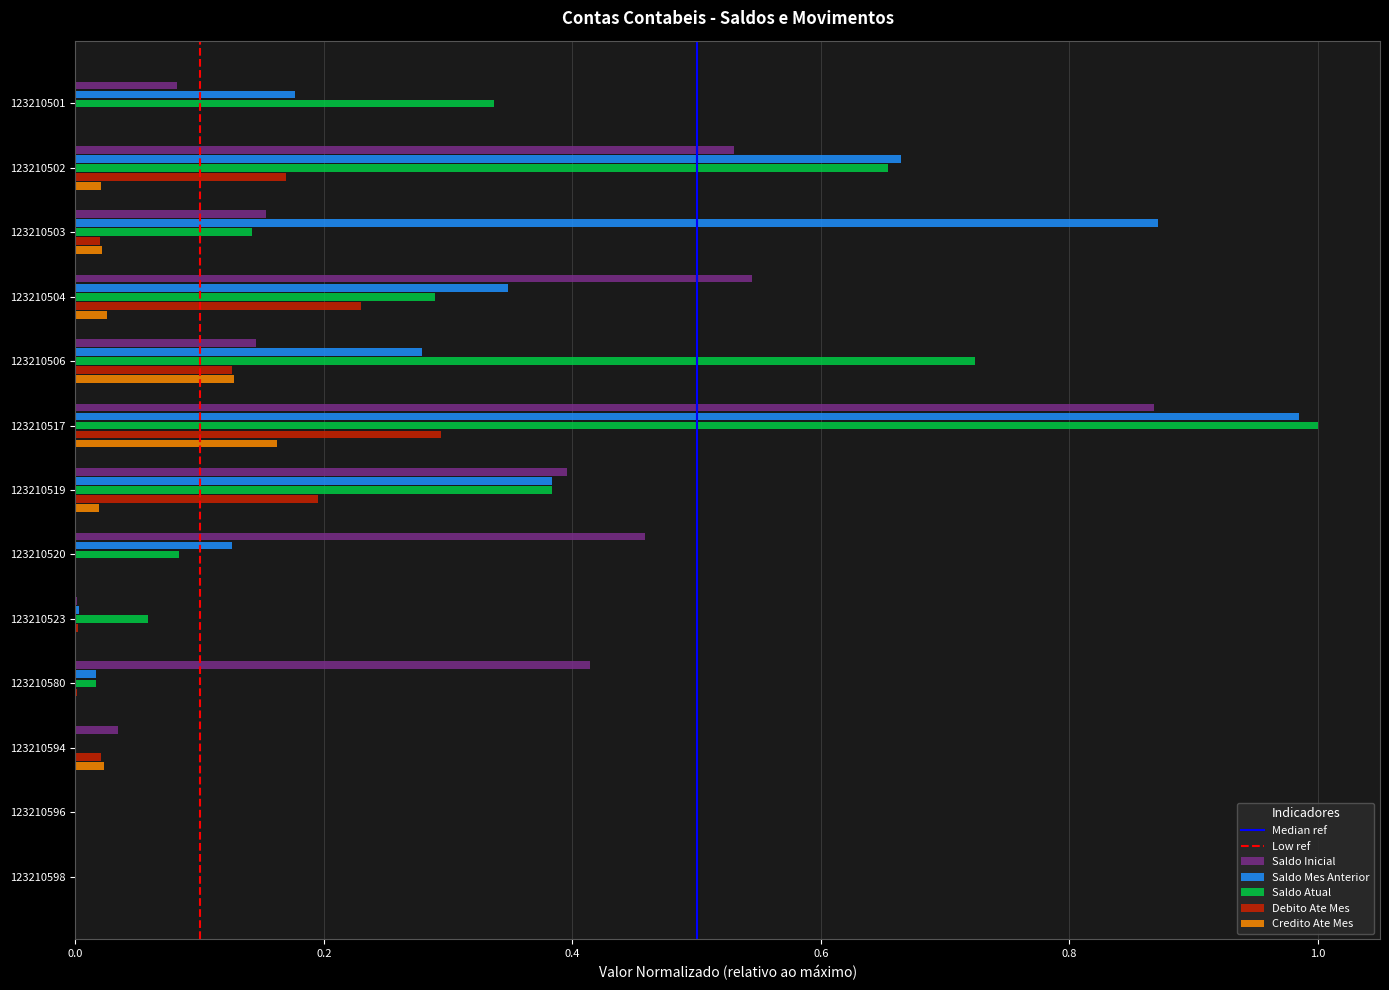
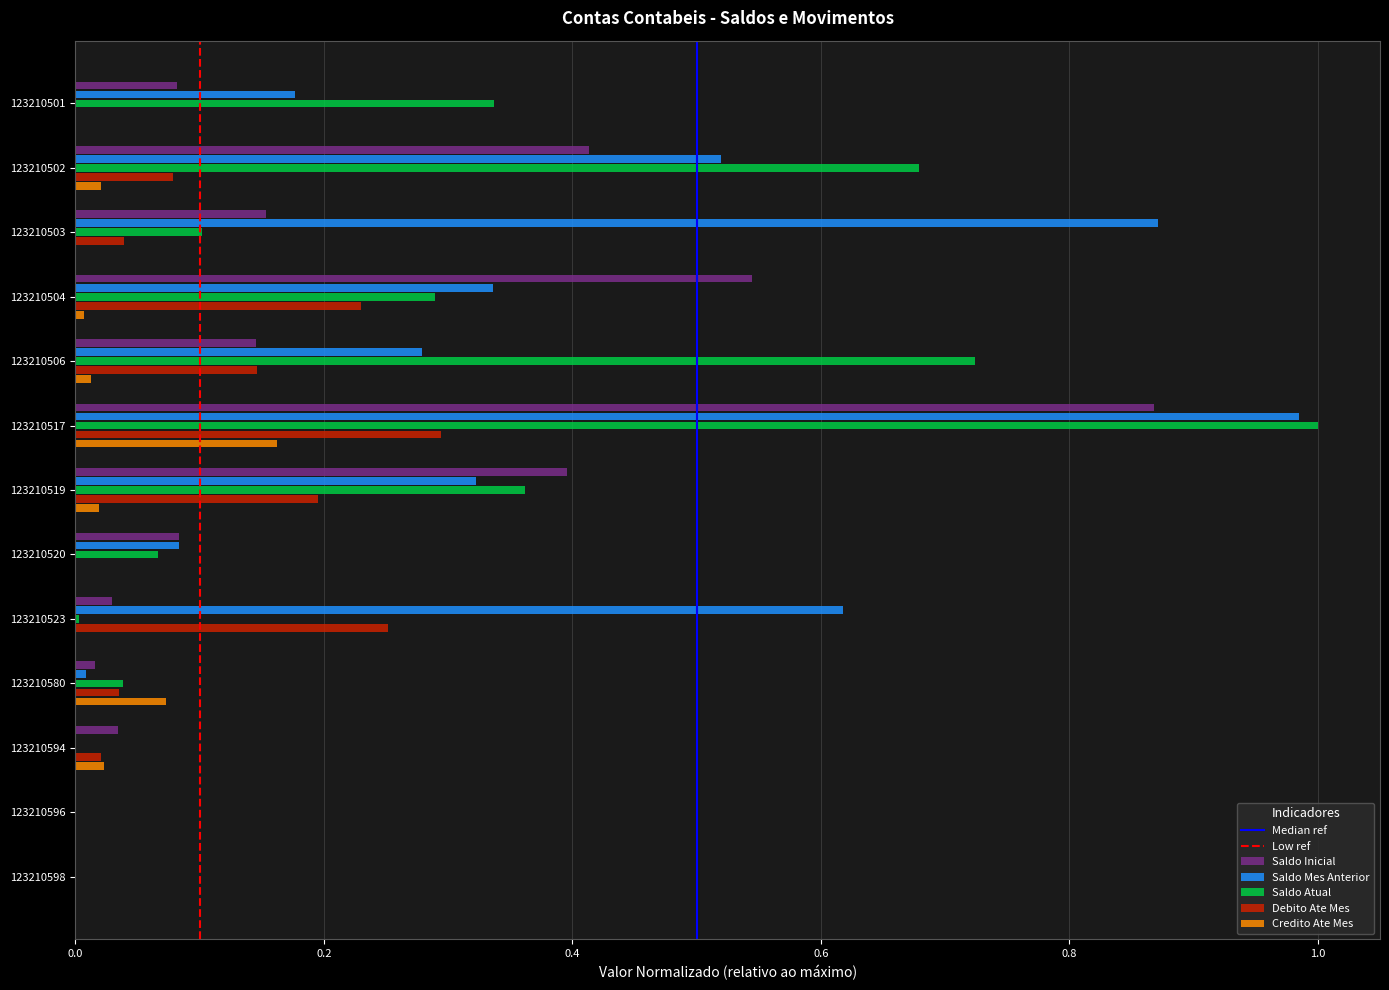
Saldo Inicial, 123210502: 0.530 -> 0.414
Saldo Mes Anterior, 123210502: 0.664 -> 0.520
Saldo Atual, 123210502: 0.654 -> 0.679
Debito Ate Mes, 123210502: 0.169 -> 0.078
Saldo Atual, 123210503: 0.142 -> 0.102
Debito Ate Mes, 123210503: 0.020 -> 0.039
Credito Ate Mes, 123210503: 0.022 -> 0.001
Saldo Mes Anterior, 123210504: 0.348 -> 0.336
Credito Ate Mes, 123210504: 0.025 -> 0.007
Debito Ate Mes, 123210506: 0.126 -> 0.146
Credito Ate Mes, 123210506: 0.128 -> 0.012
Saldo Mes Anterior, 123210519: 0.384 -> 0.323
Saldo Atual, 123210519: 0.384 -> 0.362
Saldo Inicial, 123210520: 0.458 -> 0.083
Saldo Mes Anterior, 123210520: 0.126 -> 0.083
Saldo Atual, 123210520: 0.083 -> 0.067
Saldo Inicial, 123210523: 0.001 -> 0.030
Saldo Mes Anterior, 123210523: 0.003 -> 0.618
Saldo Atual, 123210523: 0.059 -> 0.003
Debito Ate Mes, 123210523: 0.002 -> 0.252
Saldo Inicial, 123210580: 0.415 -> 0.016
Saldo Mes Anterior, 123210580: 0.016 -> 0.009
Saldo Atual, 123210580: 0.016 -> 0.039
Debito Ate Mes, 123210580: 0.001 -> 0.035
Credito Ate Mes, 123210580: 0.001 -> 0.073
